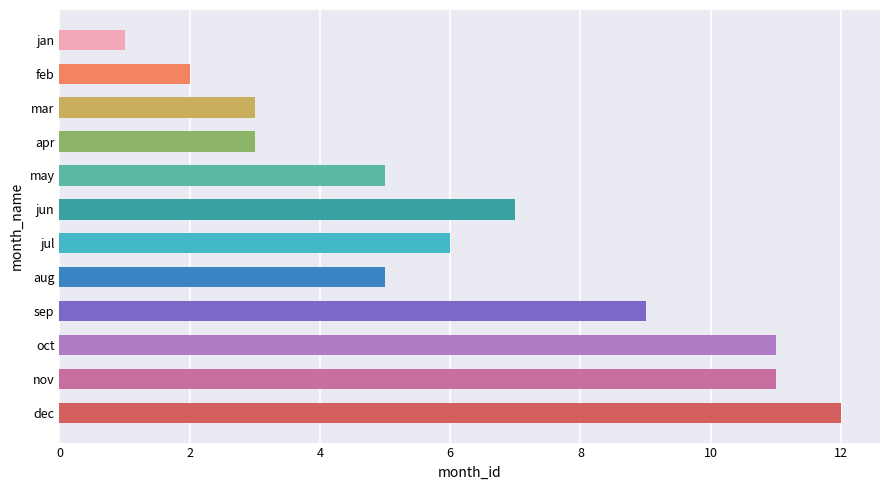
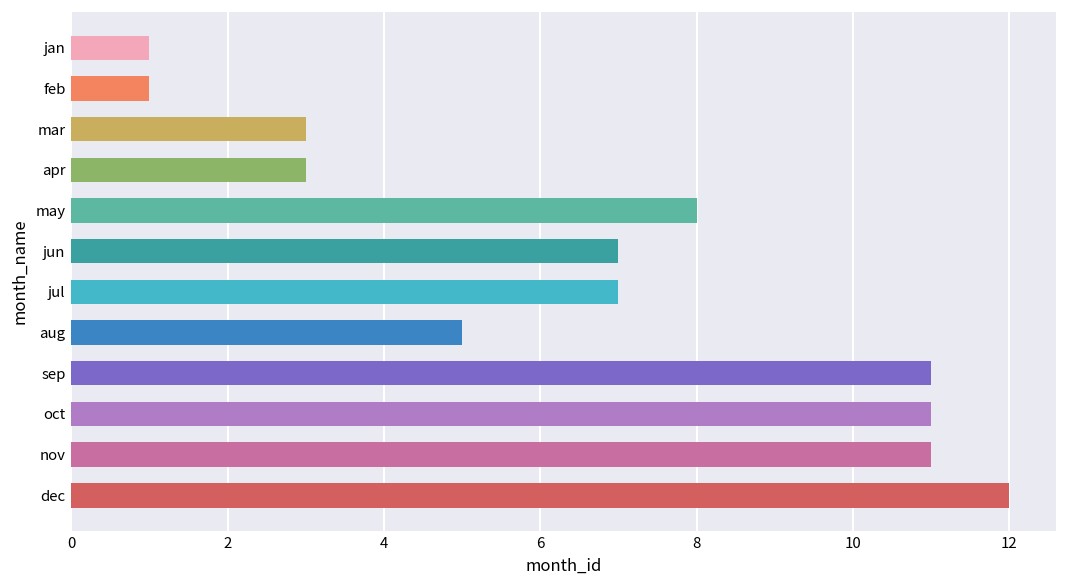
feb: 2 -> 1
may: 5 -> 8
jul: 6 -> 7
sep: 9 -> 11
